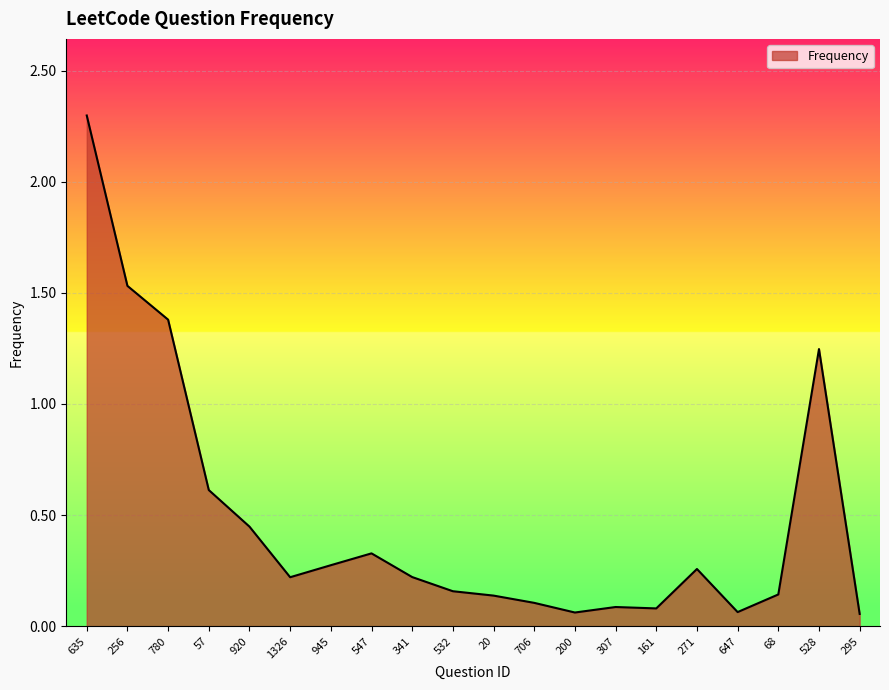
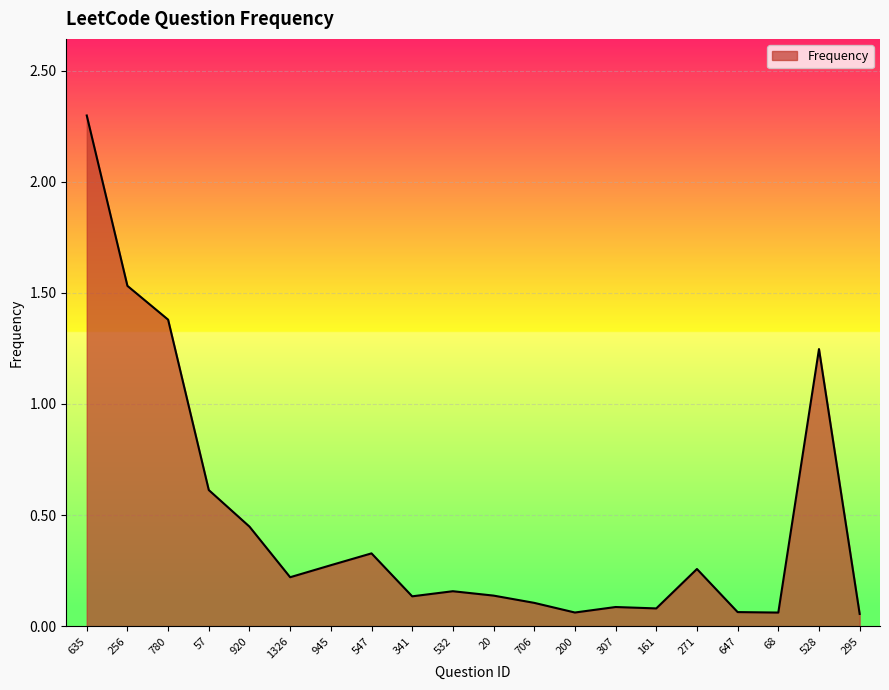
341: 0.22 -> 0.13
68: 0.14 -> 0.06
